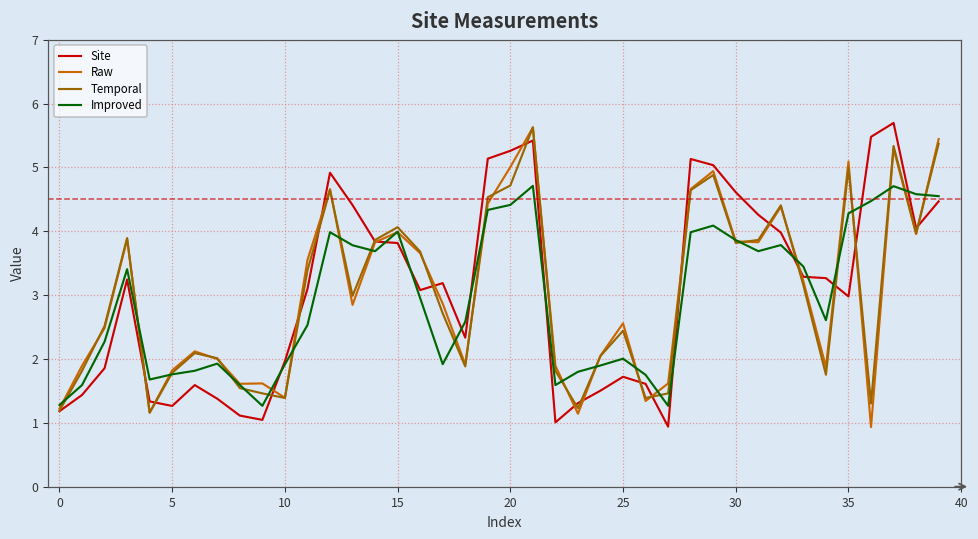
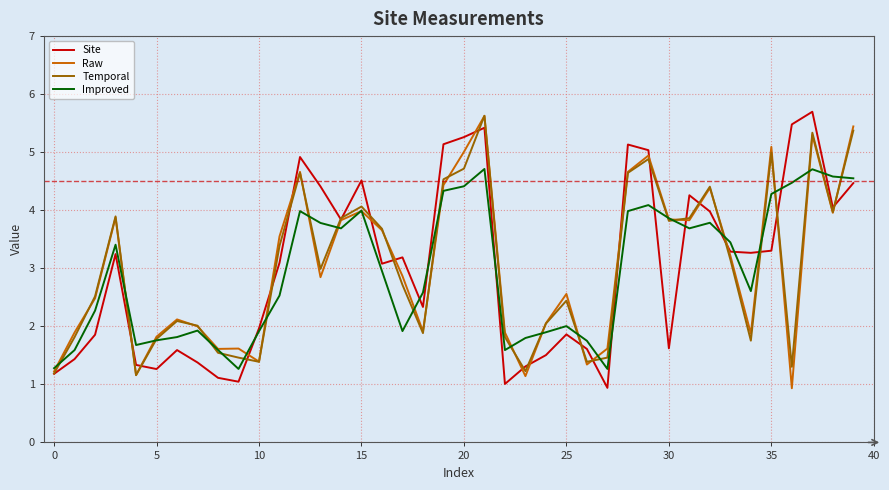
Site, 15: 3.8 -> 4.5
Site, 25: 1.7 -> 1.9
Site, 30: 4.6 -> 1.6
Site, 35: 3.0 -> 3.3
